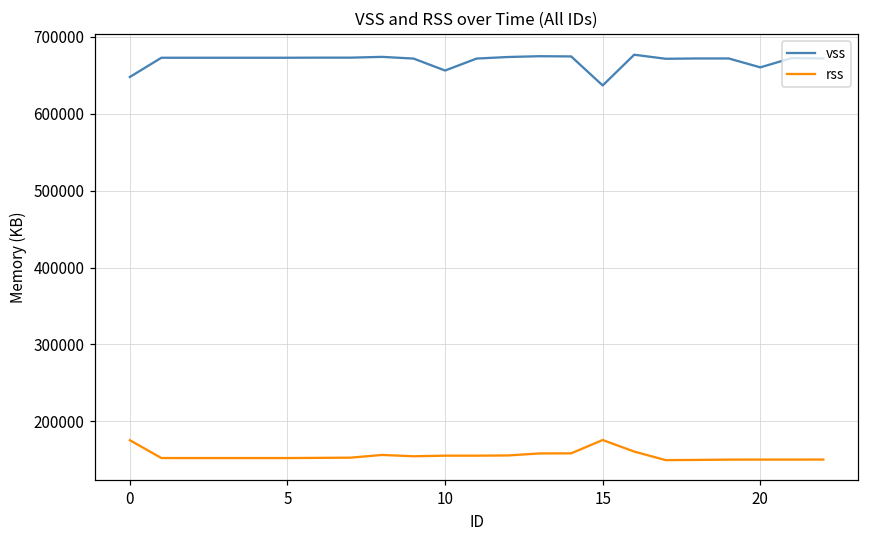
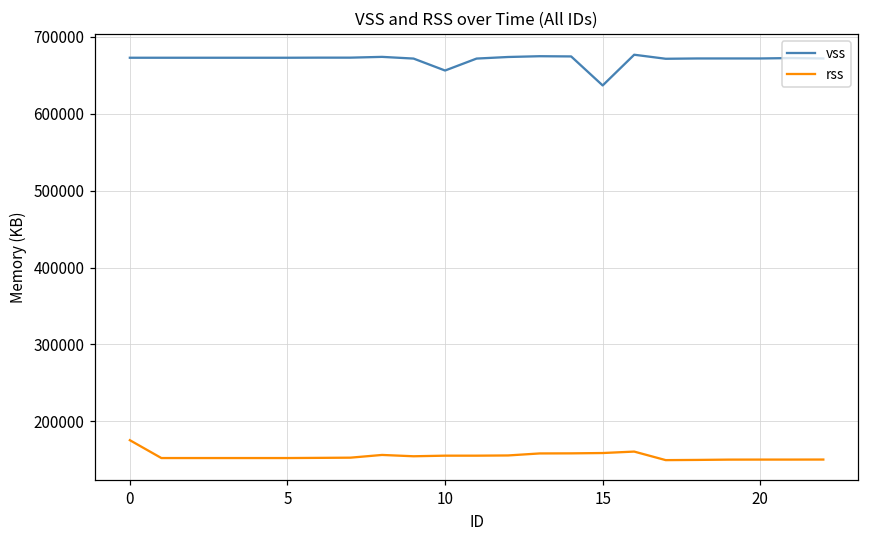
vss, 0: 650000 -> 670000
rss, 15: 180000 -> 160000
vss, 20: 660000 -> 670000
